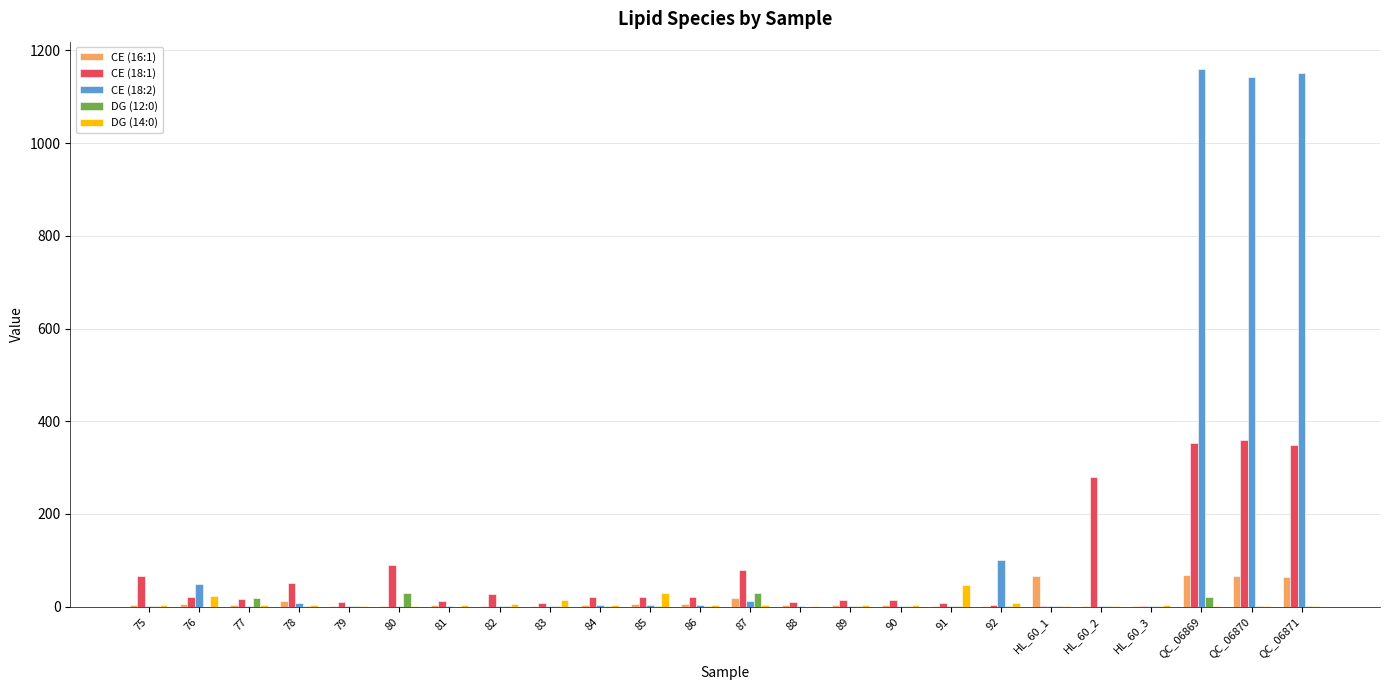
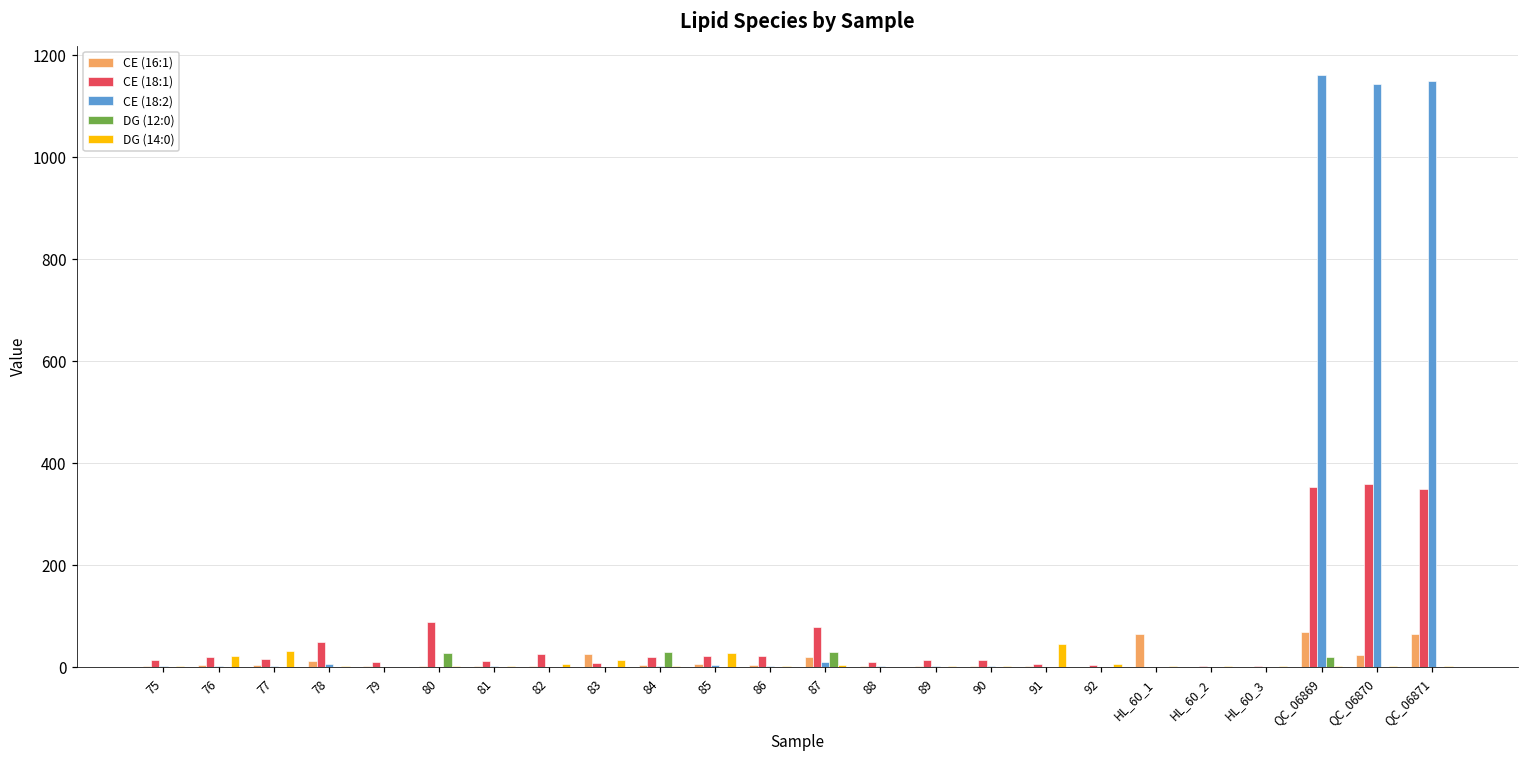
CE (18:1), 75: 60 -> 10
CE (18:2), 76: 50 -> 0
DG (12:0), 77: 20 -> 0
DG (14:0), 77: 0 -> 30
CE (16:1), 83: 0 -> 30
DG (12:0), 84: 0 -> 30
CE (18:2), 92: 100 -> 0
CE (18:1), HL_60_2: 280 -> 0
CE (16:1), QC_06870: 70 -> 20
